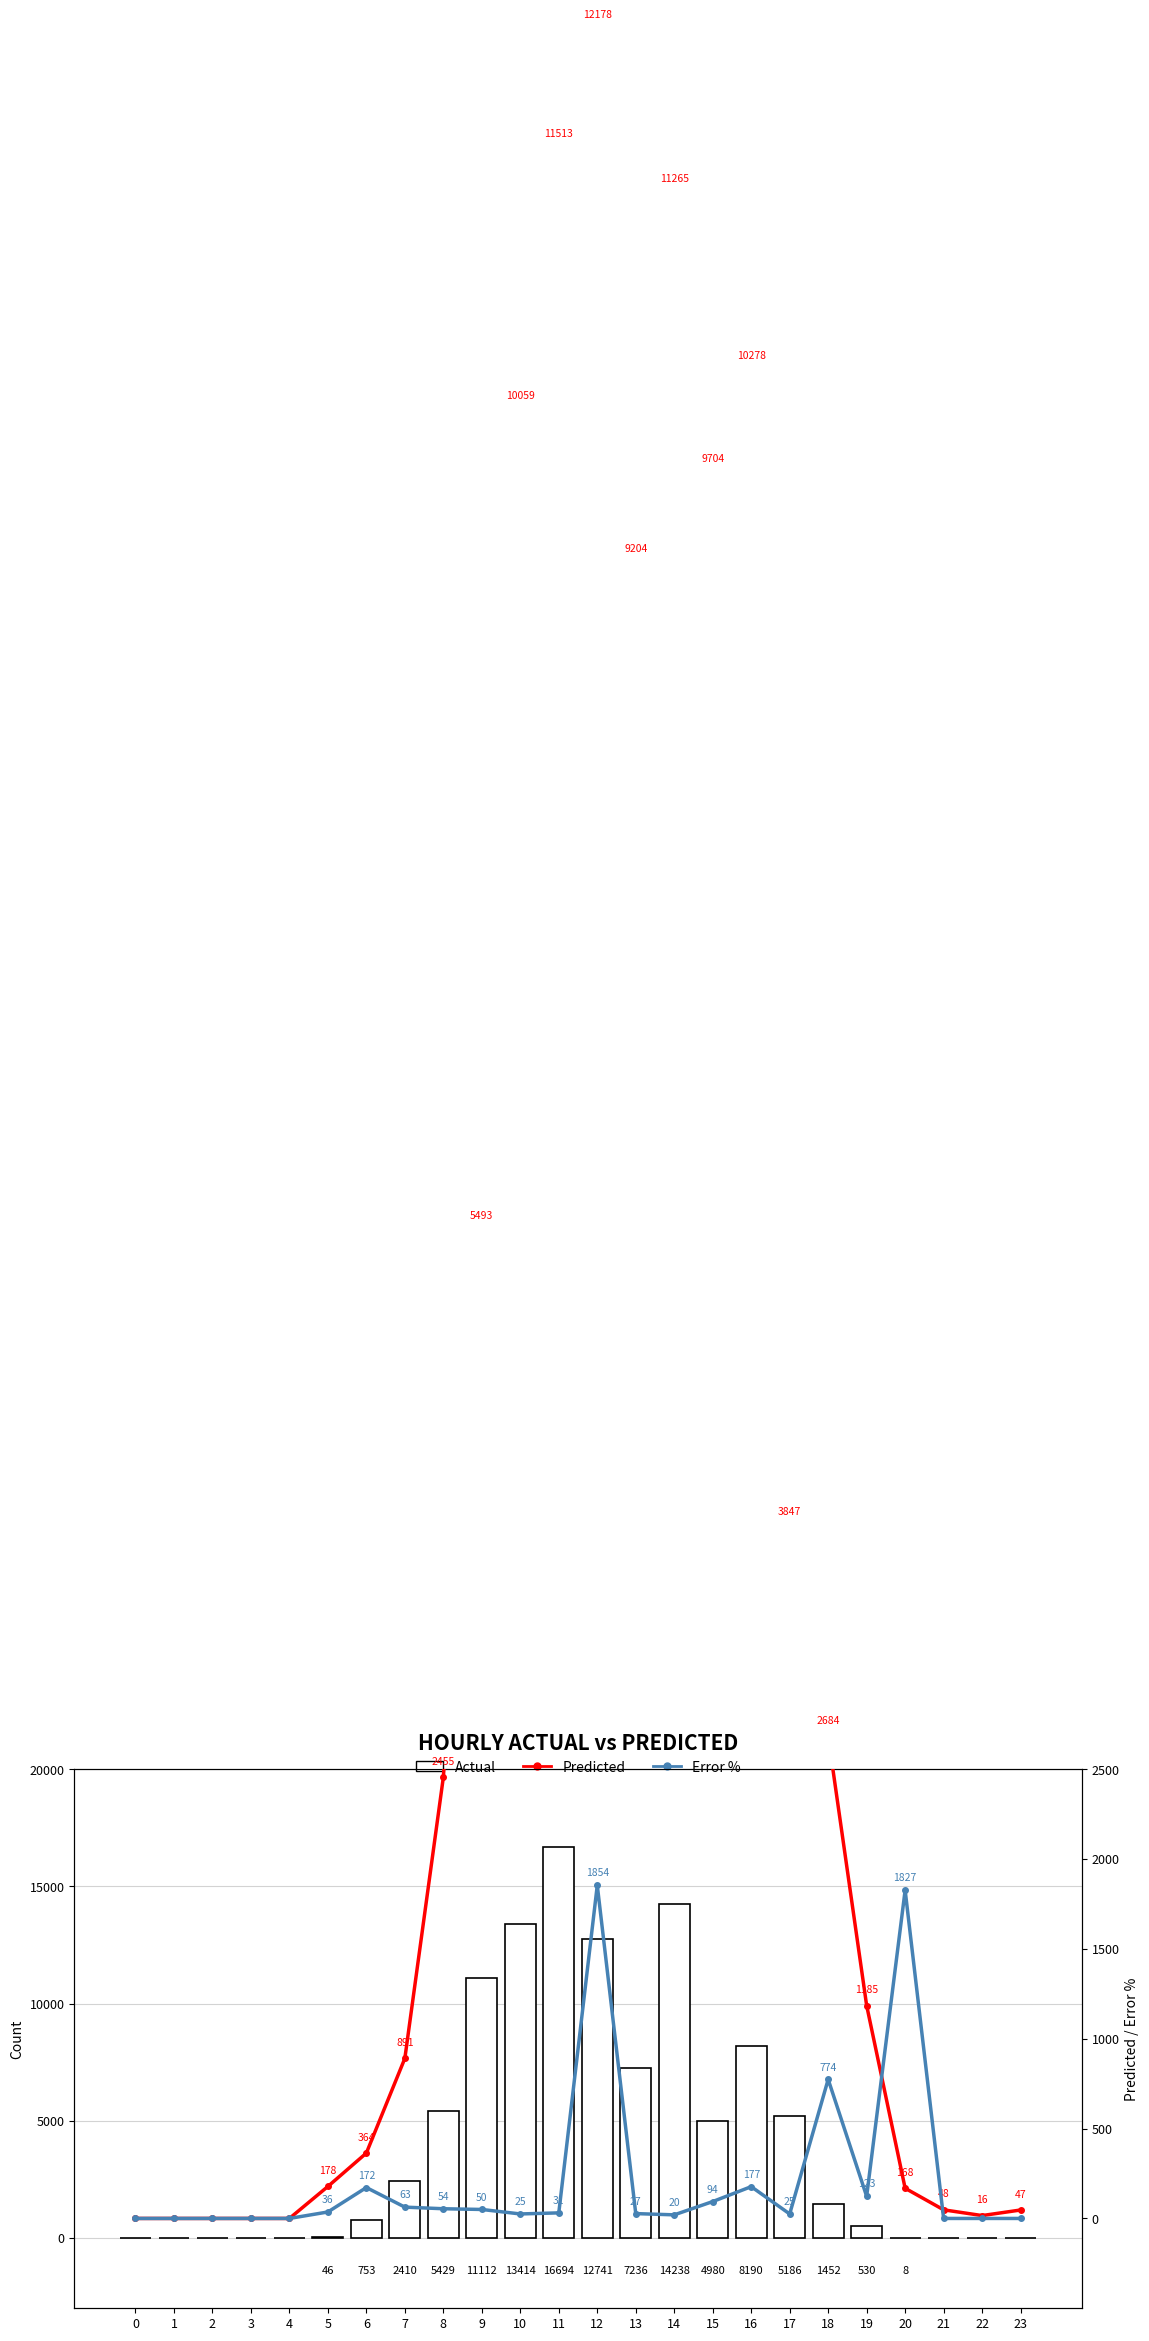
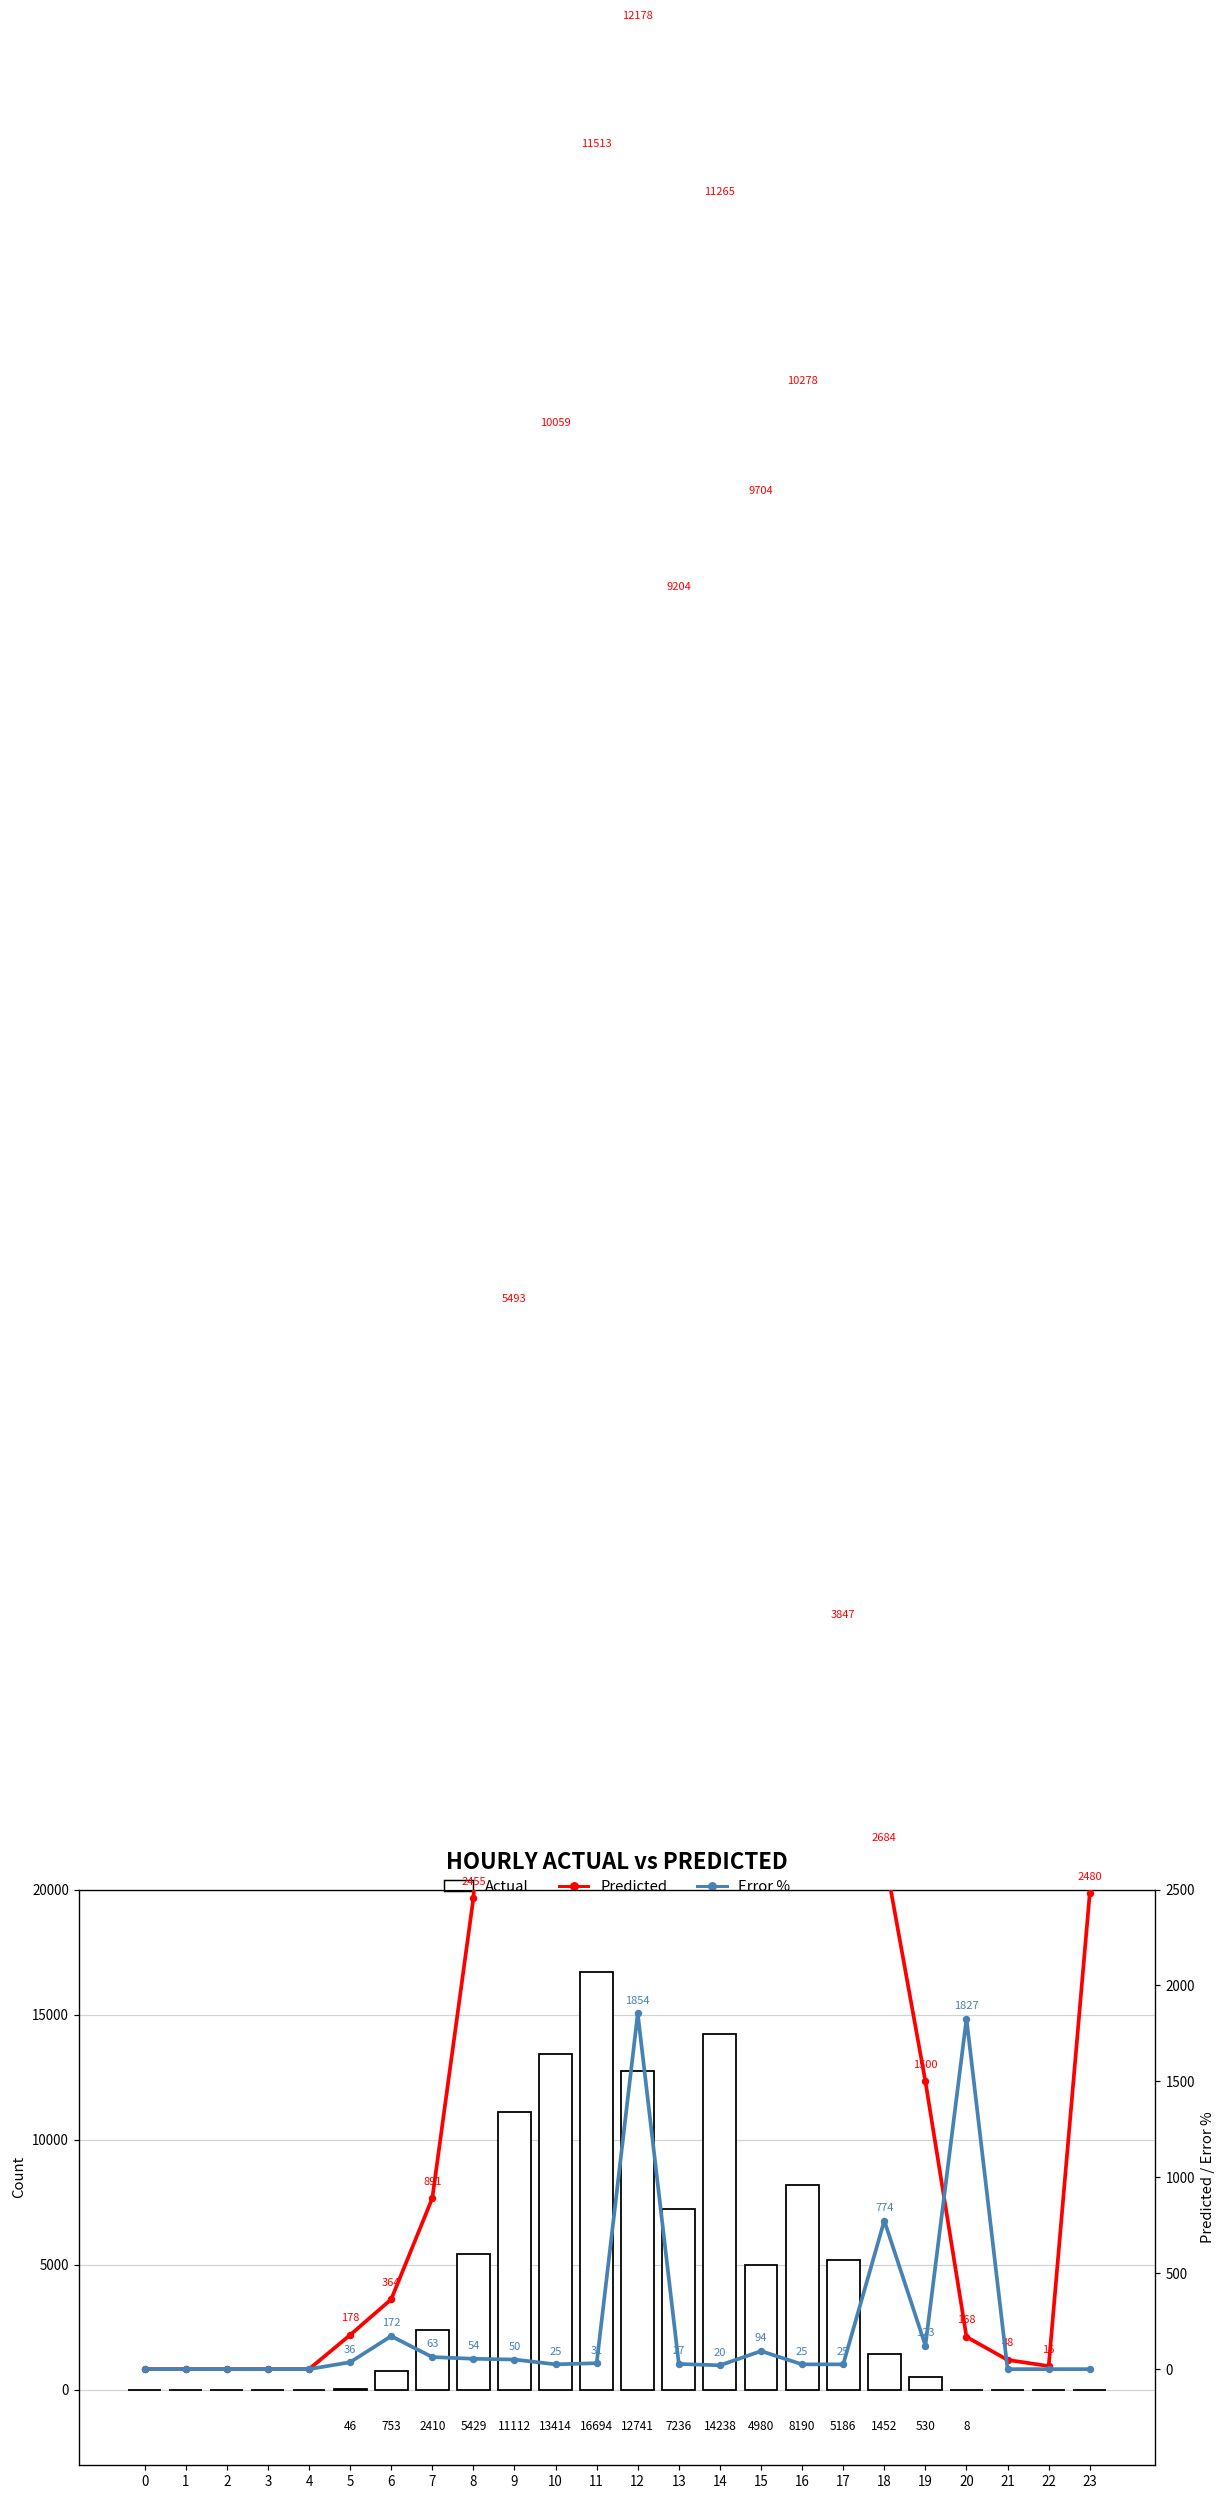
Error %, 16: 177 -> 25
Predicted, 19: 1185 -> 1500
Predicted, 23: 47 -> 2480
